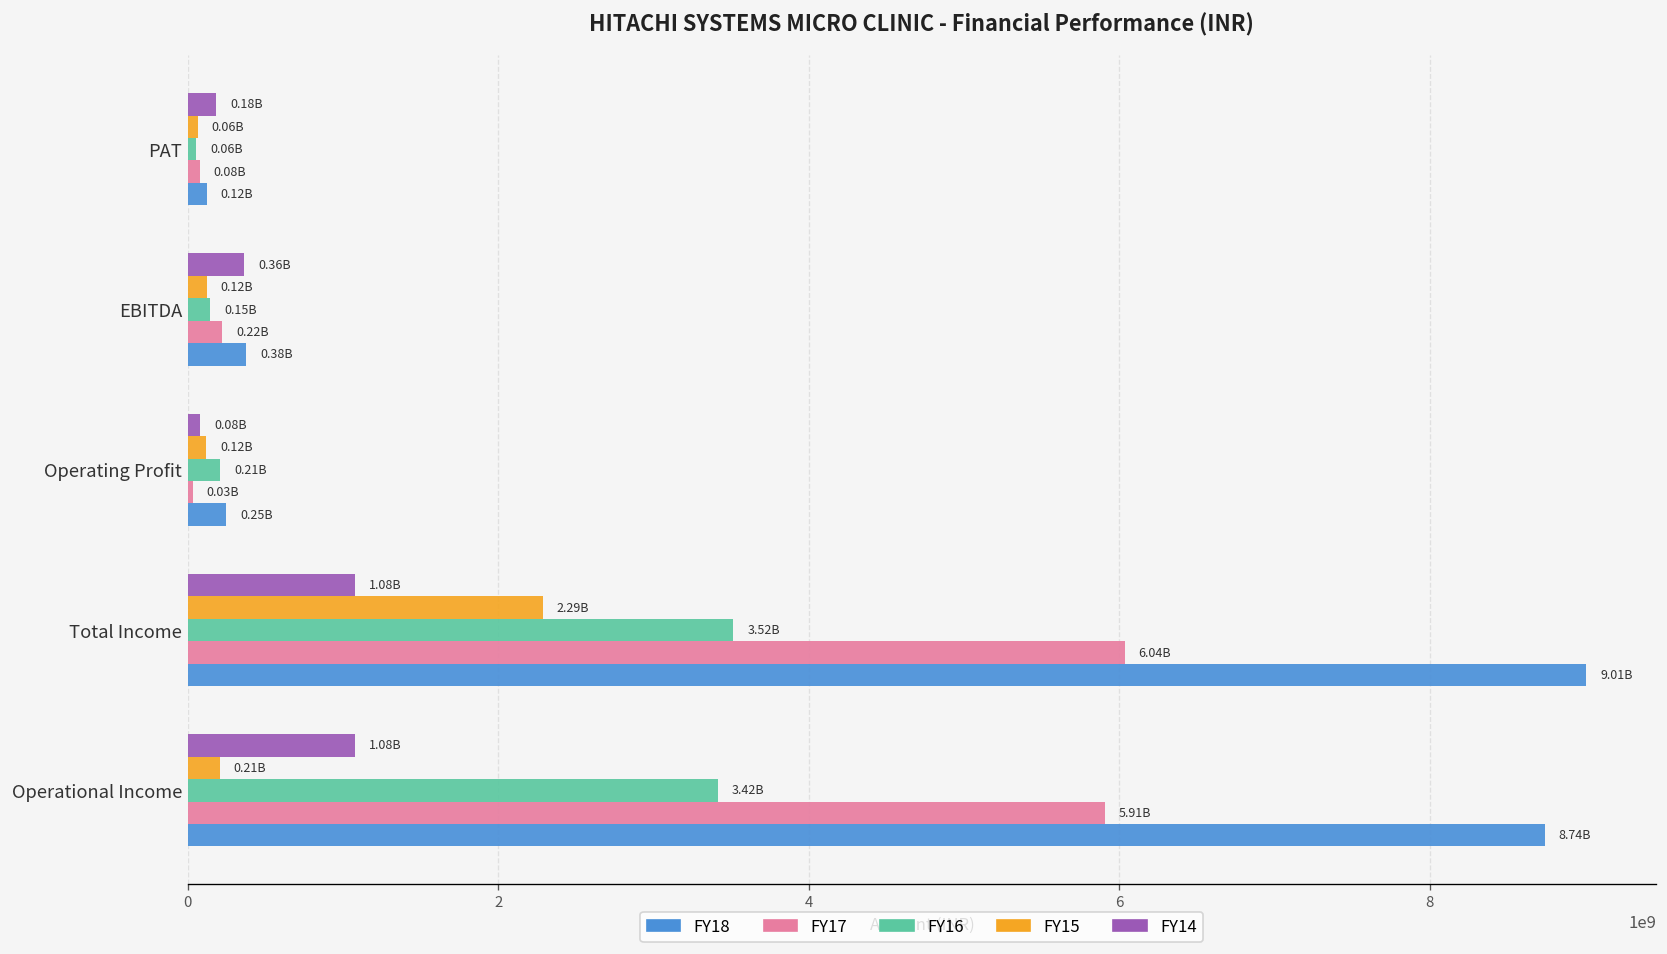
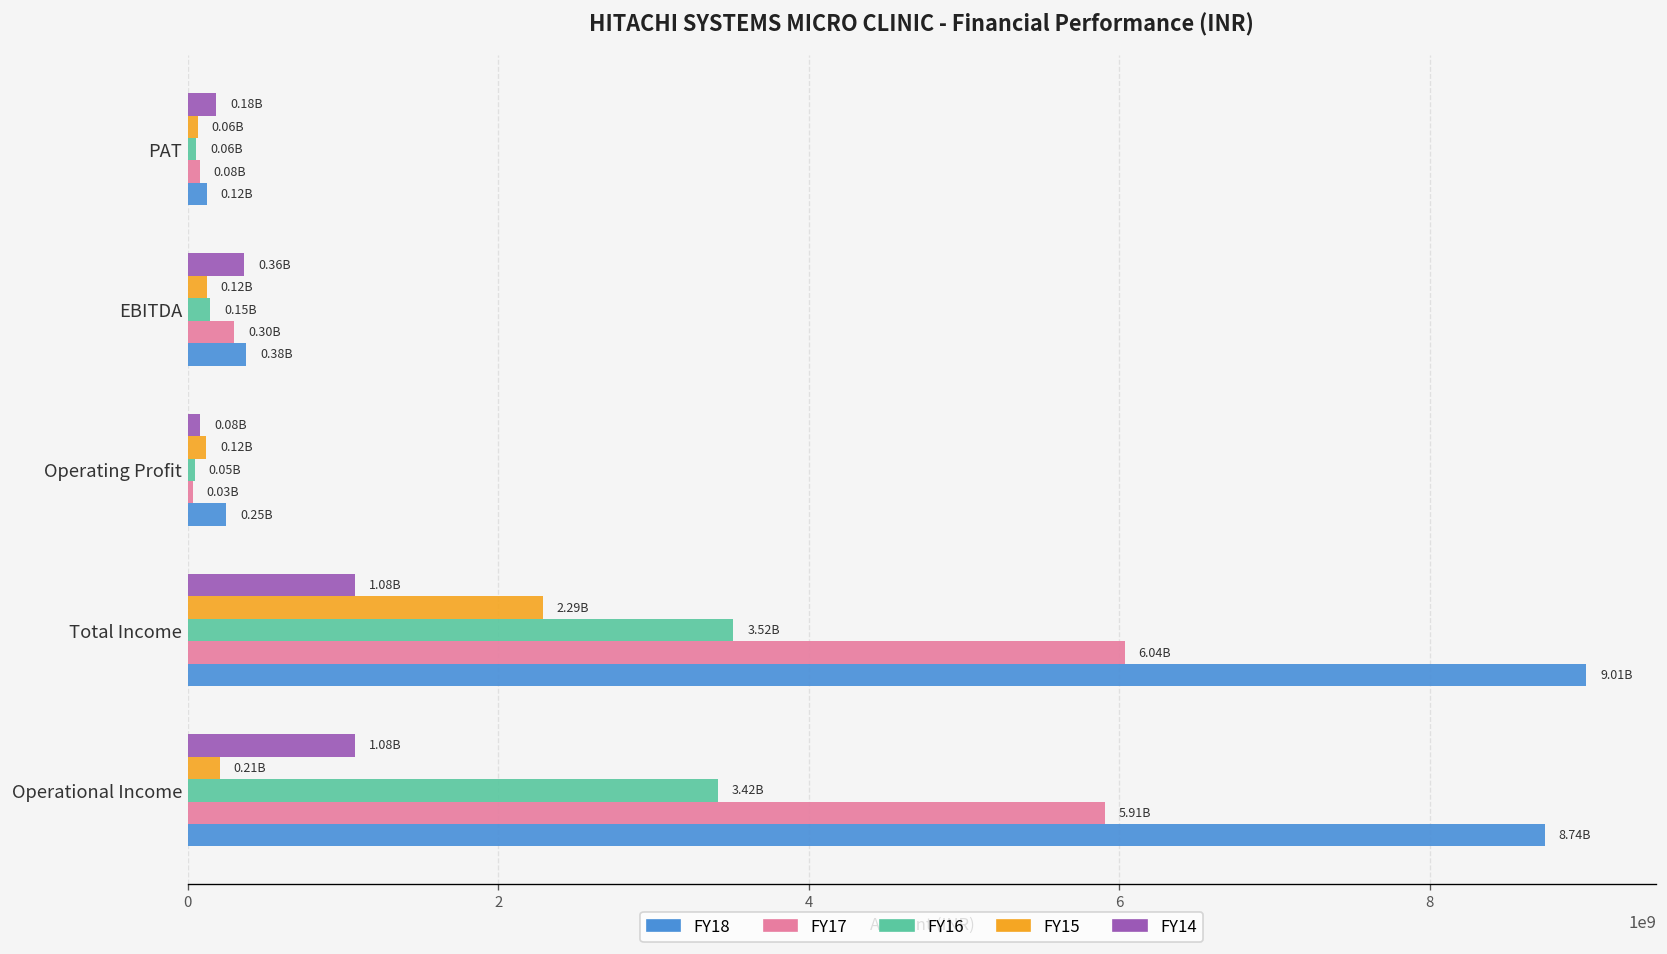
FY17, EBITDA: 0.22B -> 0.30B
FY16, Operating Profit: 0.21B -> 0.05B
